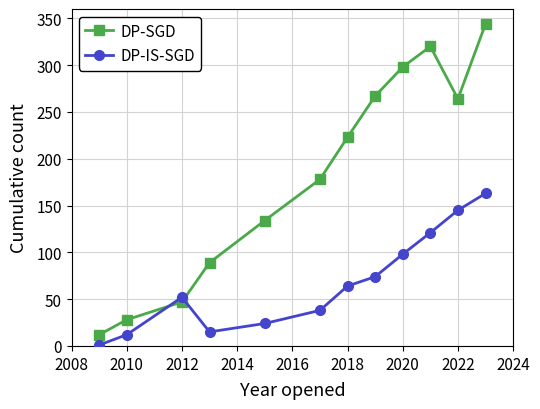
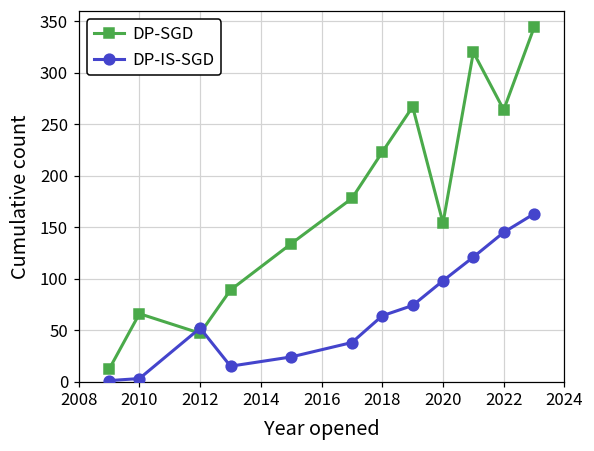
DP-SGD, 2010: 30 -> 70
DP-IS-SGD, 2010: 10 -> 0
DP-SGD, 2020: 300 -> 150
